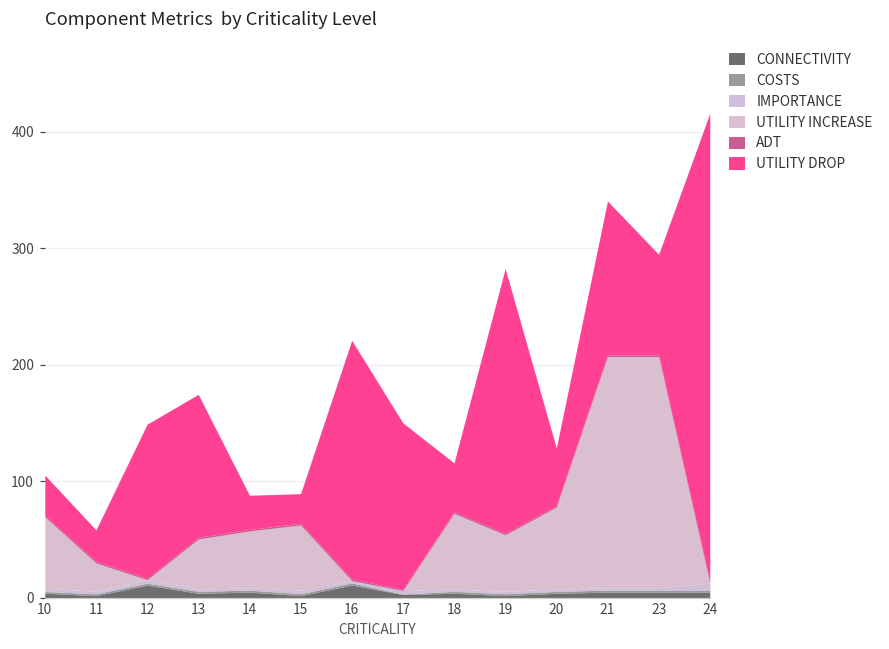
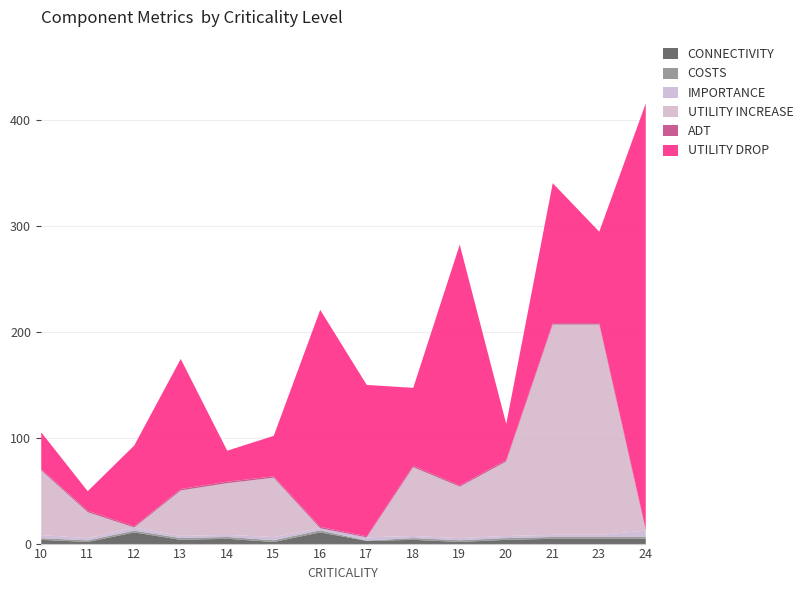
UTILITY DROP, 11: 27 -> 18
UTILITY DROP, 12: 132 -> 76
UTILITY DROP, 15: 25 -> 38
UTILITY DROP, 18: 42 -> 73
UTILITY DROP, 20: 49 -> 34
